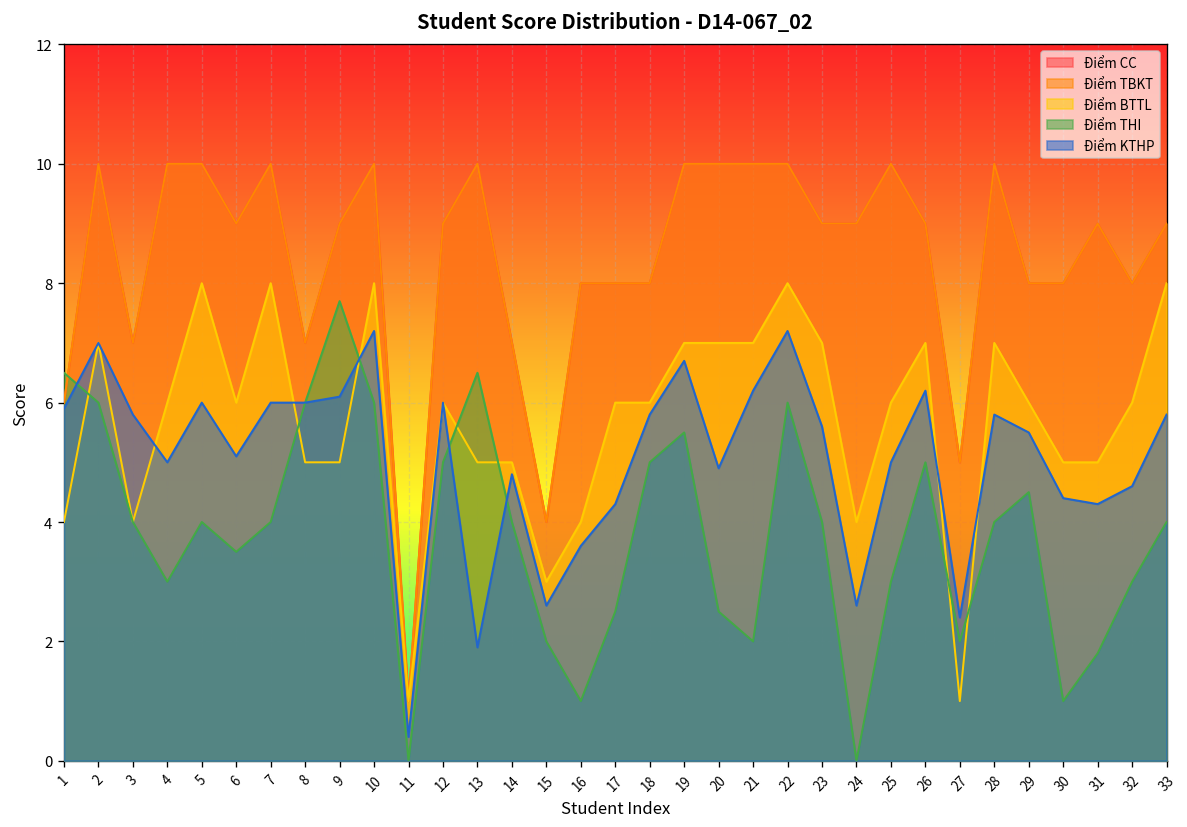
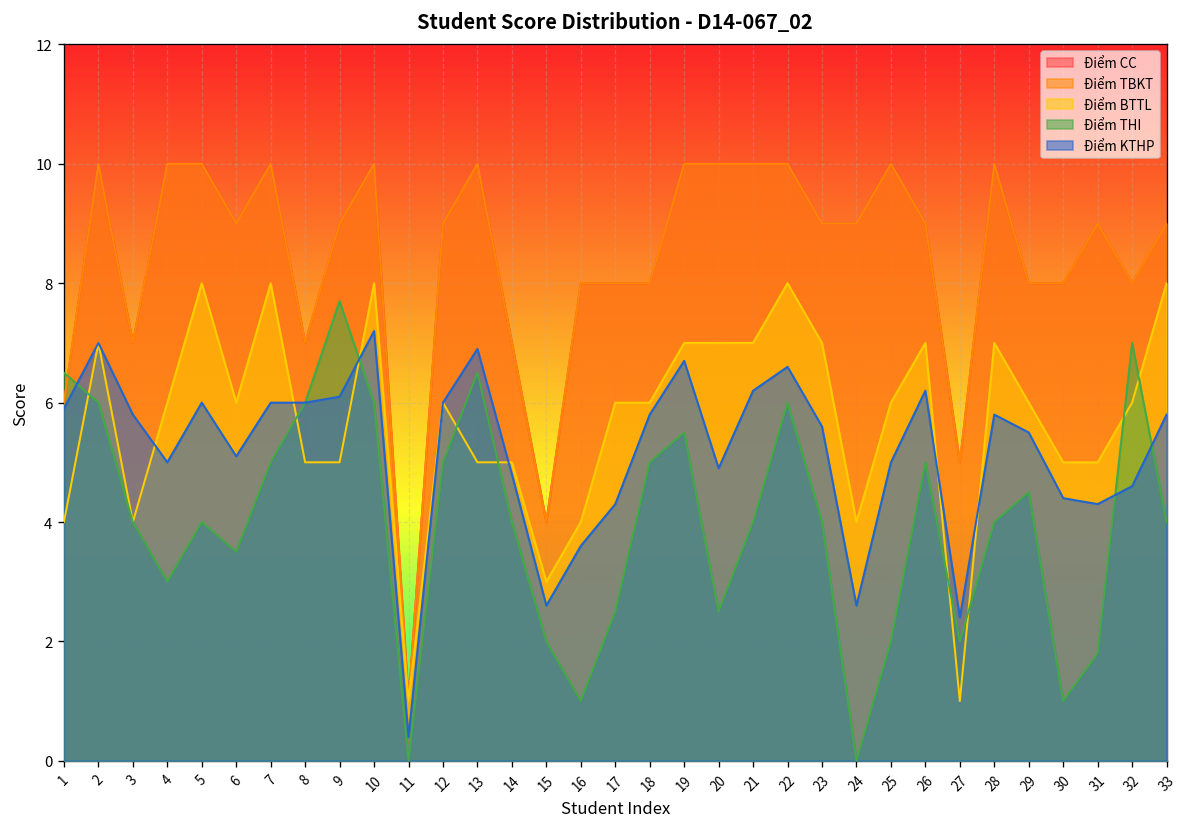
Điểm THI, 7: 4 -> 5
Điểm KTHP, 13: 1.9 -> 6.9
Điểm THI, 21: 2 -> 4
Điểm KTHP, 22: 7.2 -> 6.6
Điểm THI, 25: 3 -> 2
Điểm THI, 32: 3 -> 7
